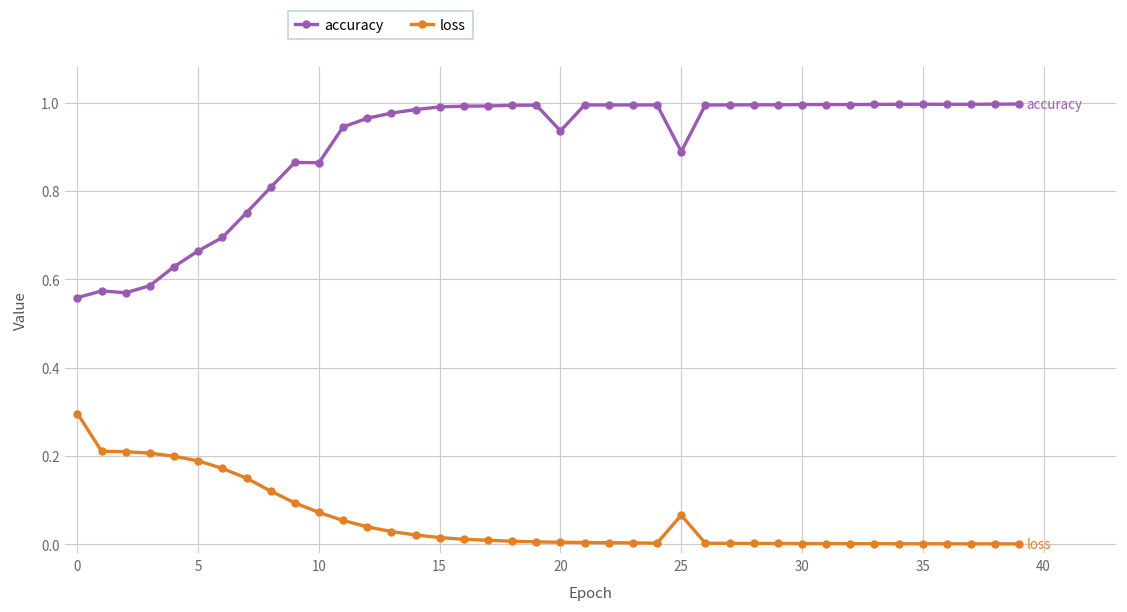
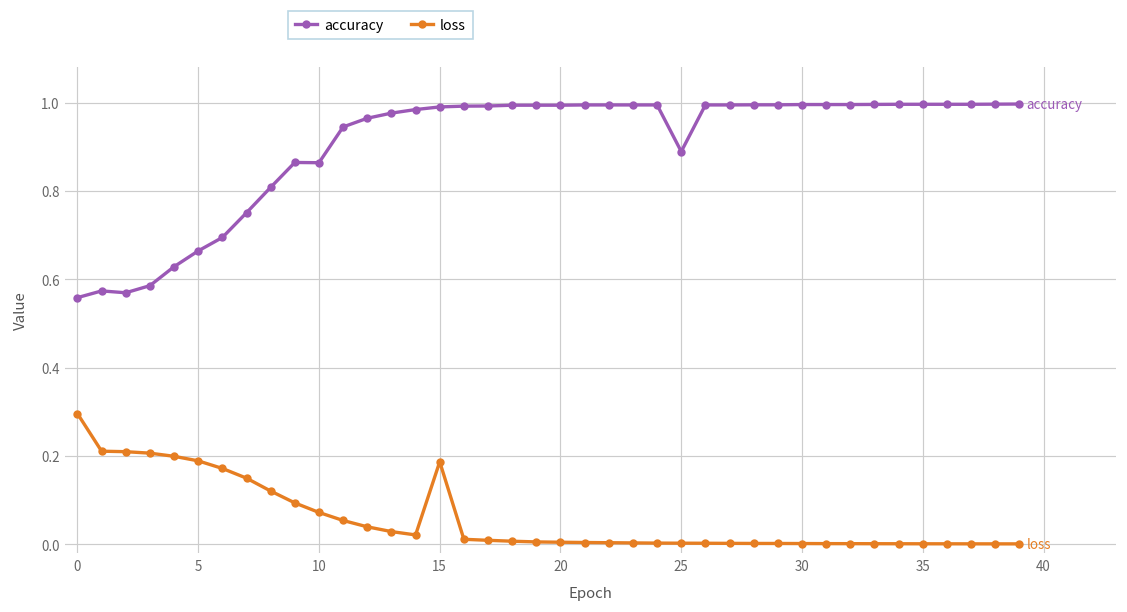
loss, 15: 0.02 -> 0.19
accuracy, 20: 0.94 -> 0.99
loss, 25: 0.07 -> 0.00
